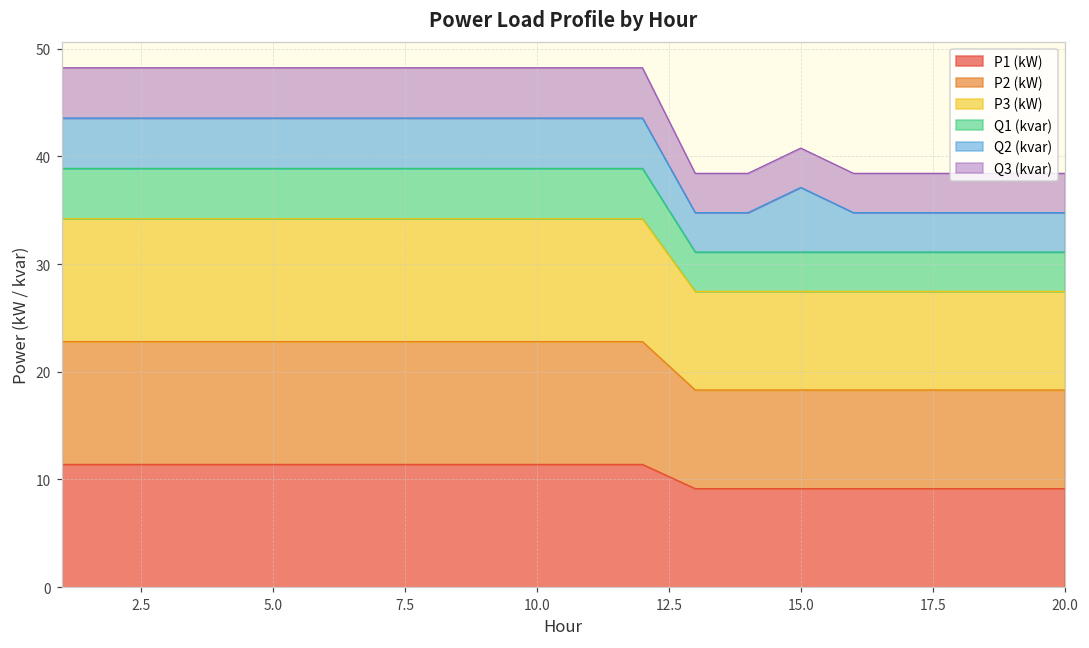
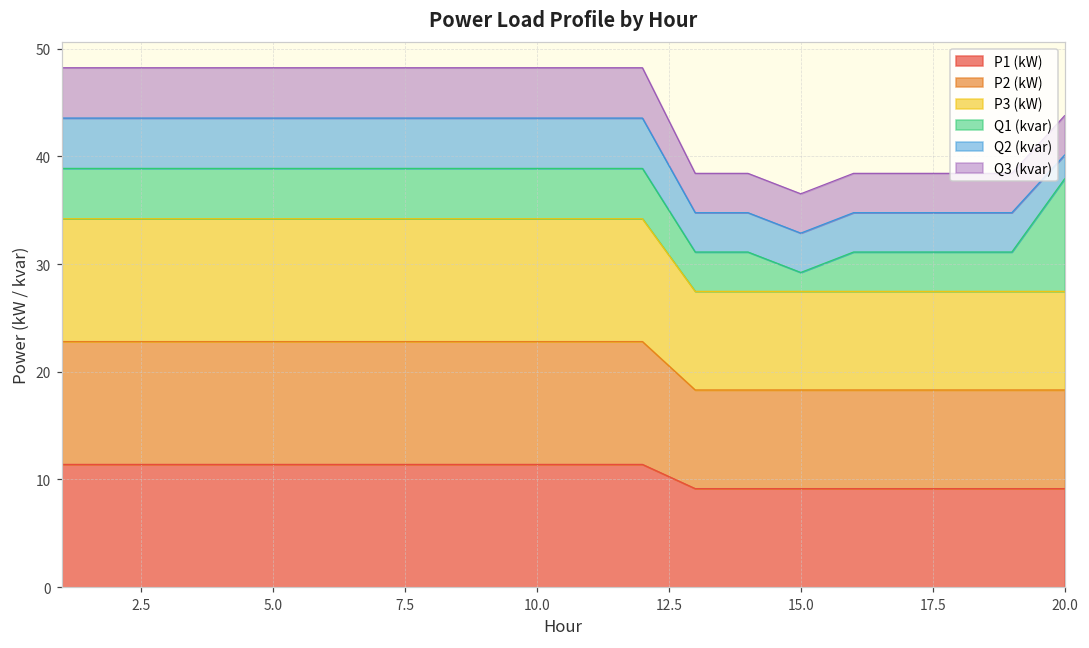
Q1 (kvar), 15.0: 4 -> 2
Q2 (kvar), 15.0: 6 -> 4
Q1 (kvar), 20.0: 4 -> 10
Q2 (kvar), 20.0: 4 -> 2
